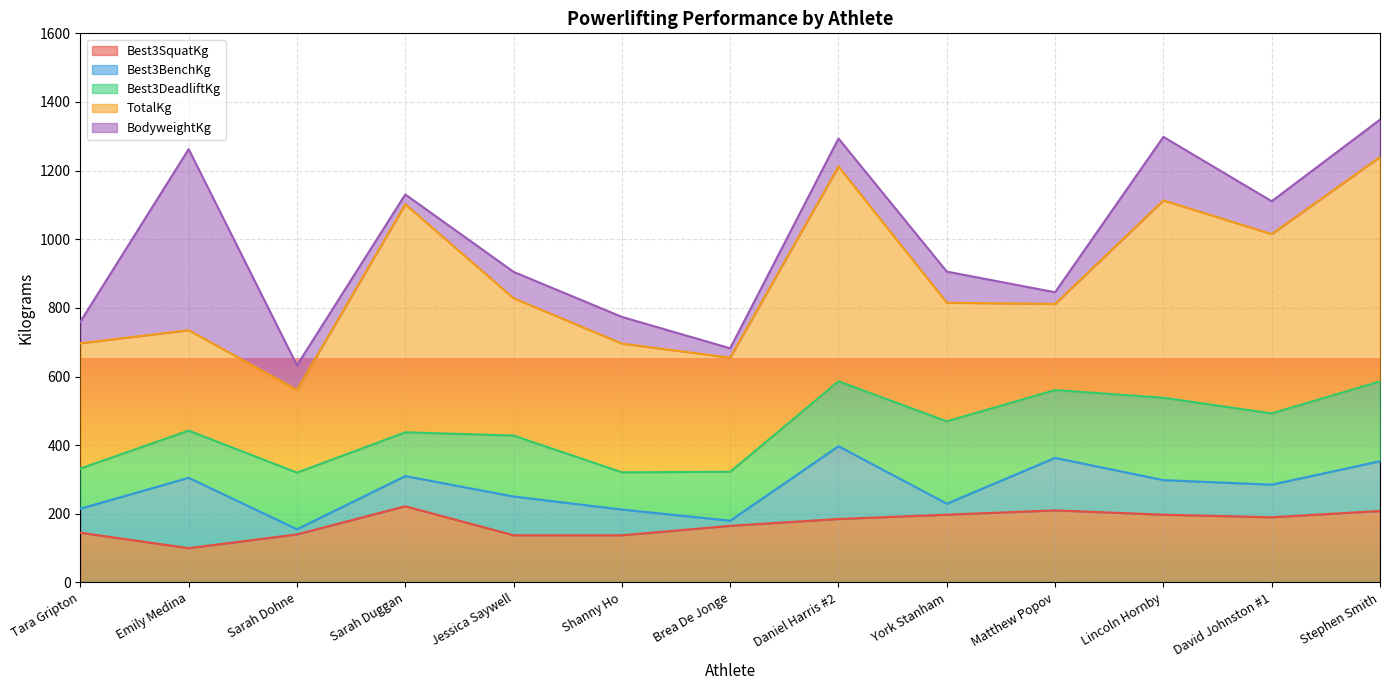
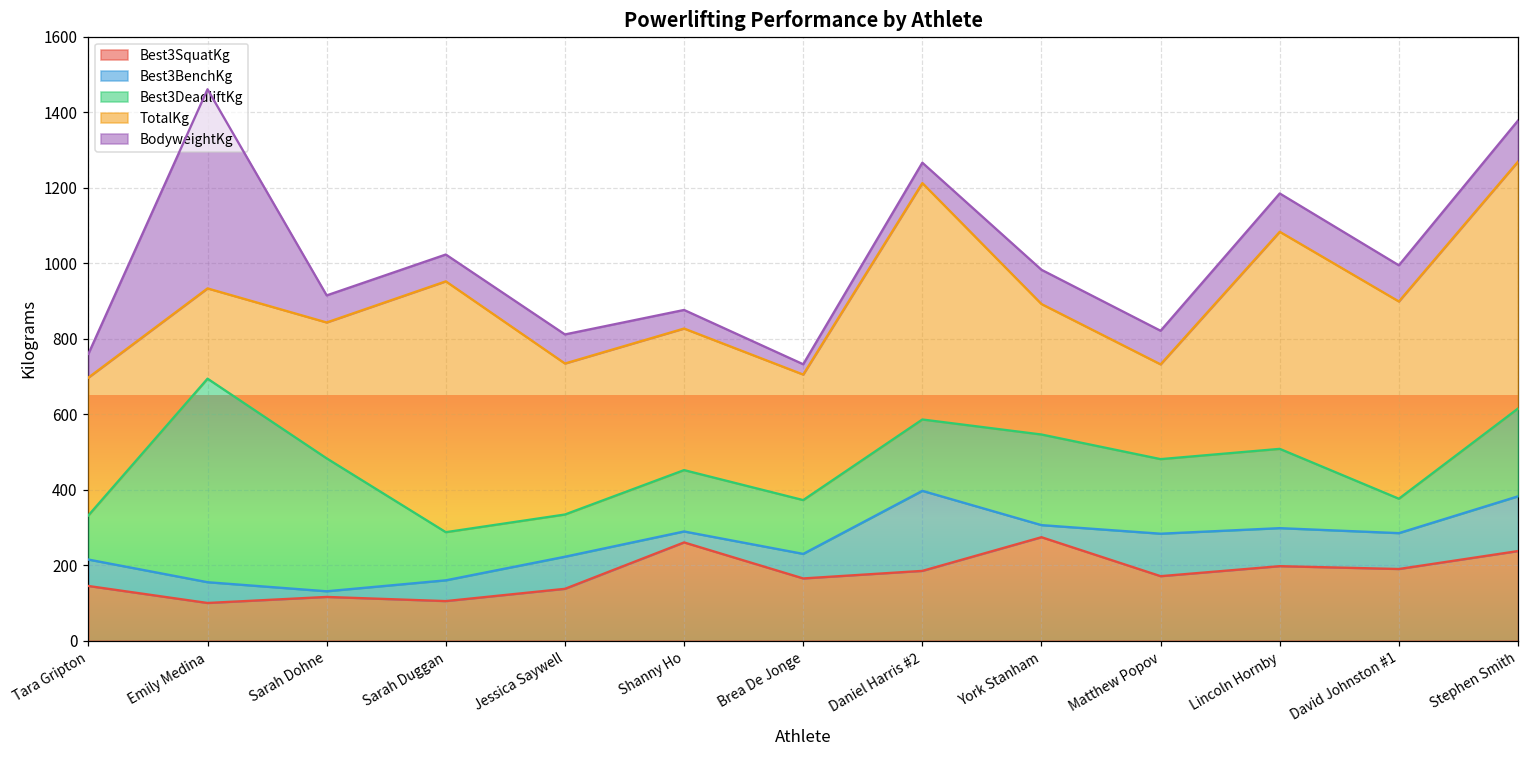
Best3BenchKg, Emily Medina: 210 -> 60
Best3DeadliftKg, Emily Medina: 140 -> 540
TotalKg, Emily Medina: 290 -> 240
Best3SquatKg, Sarah Dohne: 140 -> 120
Best3DeadliftKg, Sarah Dohne: 170 -> 350
TotalKg, Sarah Dohne: 240 -> 360
Best3SquatKg, Sarah Duggan: 220 -> 110
Best3BenchKg, Sarah Duggan: 90 -> 60
BodyweightKg, Sarah Duggan: 30 -> 70
Best3BenchKg, Jessica Saywell: 110 -> 90
Best3DeadliftKg, Jessica Saywell: 180 -> 110
Best3SquatKg, Shanny Ho: 140 -> 260
Best3BenchKg, Shanny Ho: 80 -> 30
Best3DeadliftKg, Shanny Ho: 110 -> 160
BodyweightKg, Shanny Ho: 80 -> 50
Best3BenchKg, Brea De Jonge: 20 -> 70
BodyweightKg, Daniel Harris #2: 80 -> 50
Best3SquatKg, York Stanham: 200 -> 270
Best3SquatKg, Matthew Popov: 210 -> 170
Best3BenchKg, Matthew Popov: 150 -> 110
BodyweightKg, Matthew Popov: 30 -> 90
Best3DeadliftKg, Lincoln Hornby: 240 -> 210
BodyweightKg, Lincoln Hornby: 190 -> 100
Best3DeadliftKg, David Johnston #1: 210 -> 90
Best3SquatKg, Stephen Smith: 210 -> 240
